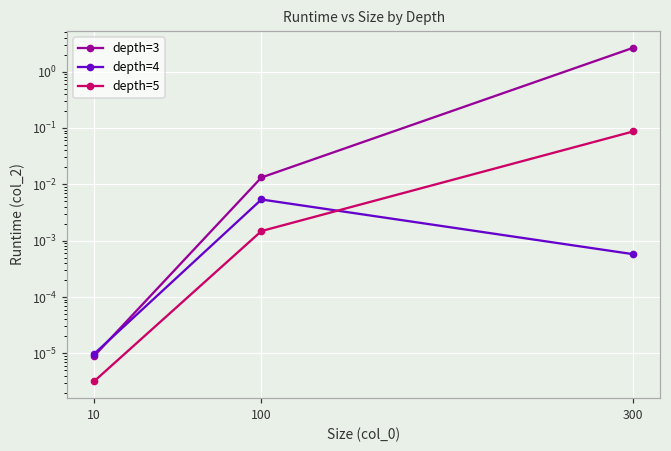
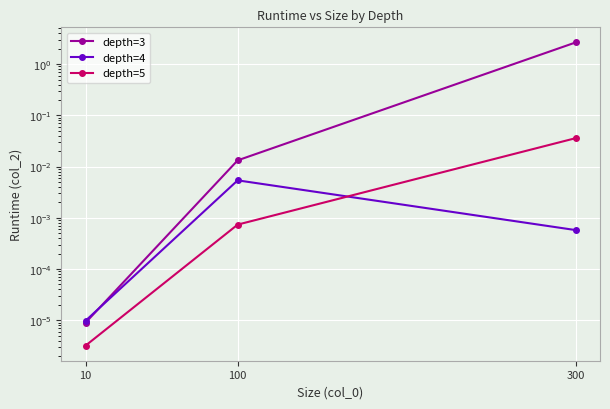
depth=5, 100: 0.0015 -> 0.0007
depth=5, 300: 0.09 -> 0.04
